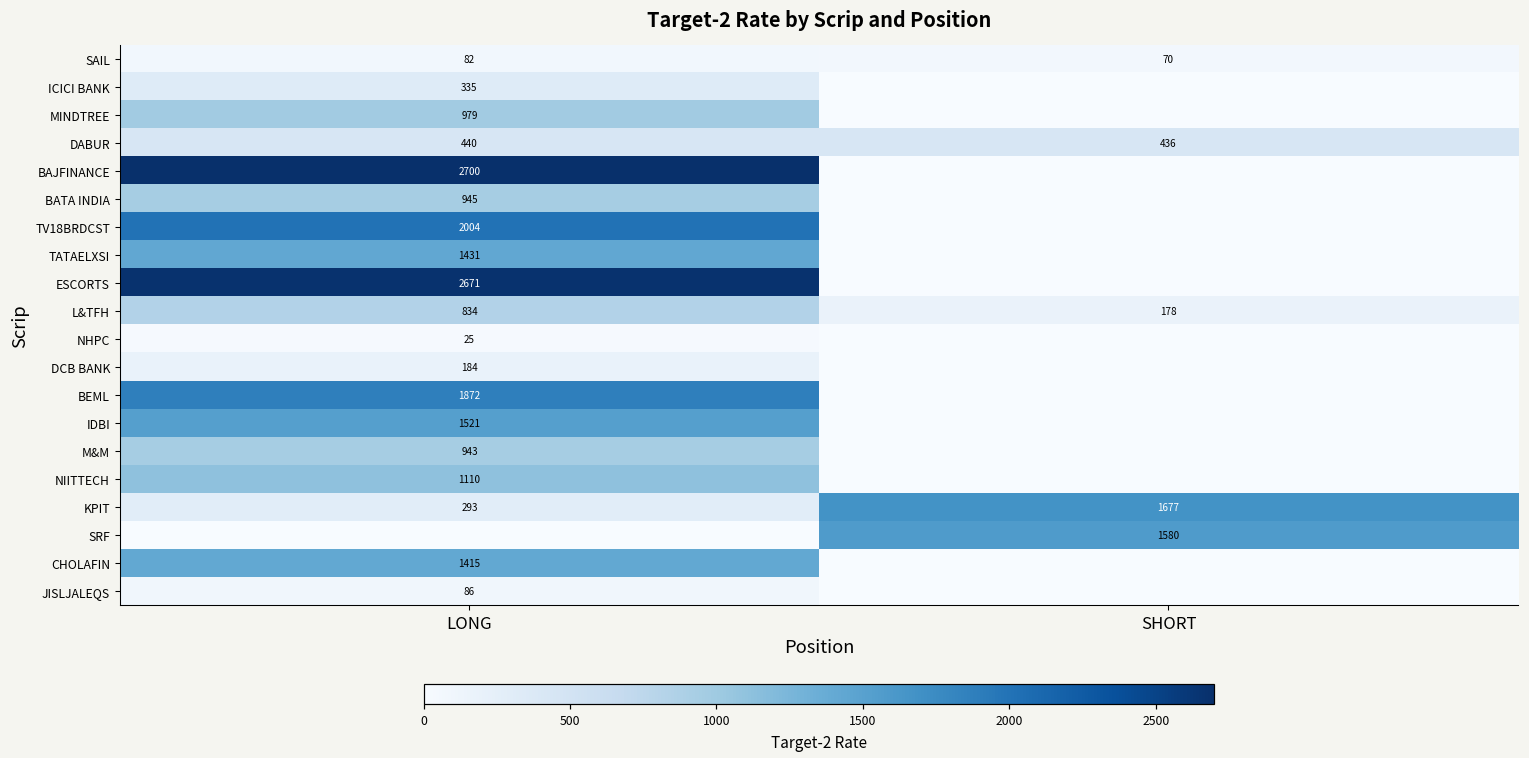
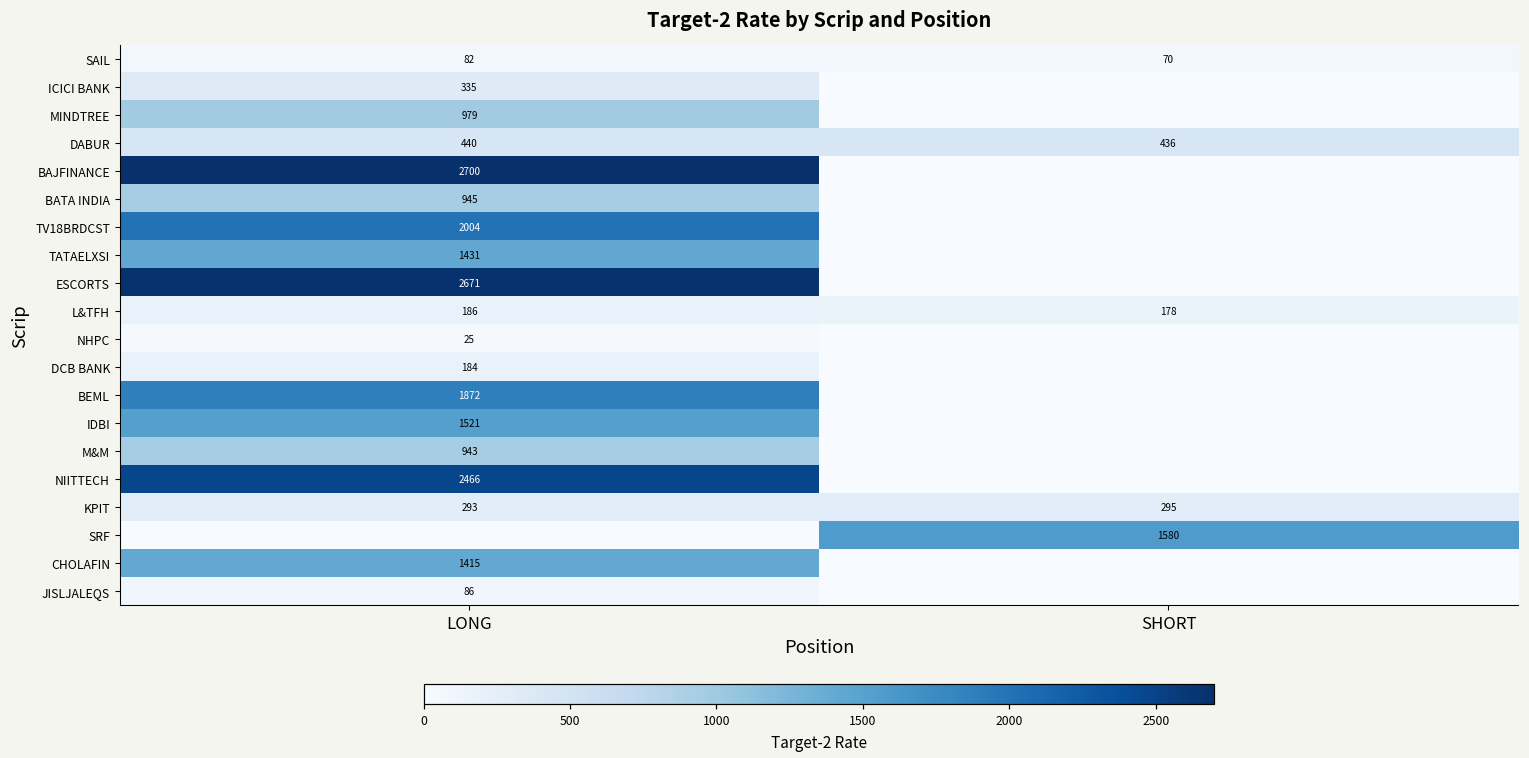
L&TFH, LONG: 834 -> 186
NIITTECH, LONG: 1110 -> 2466
KPIT, SHORT: 1677 -> 295
